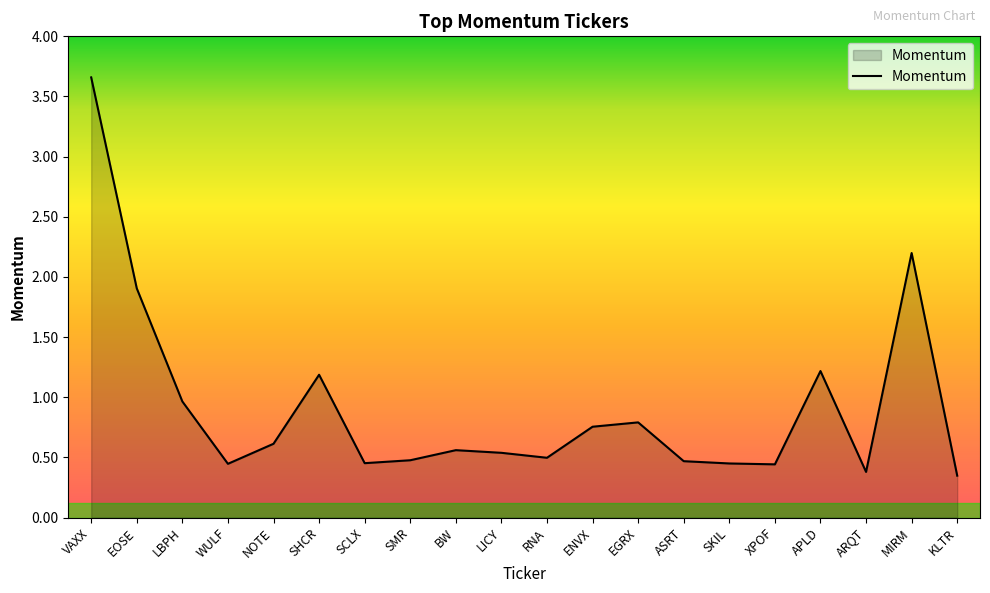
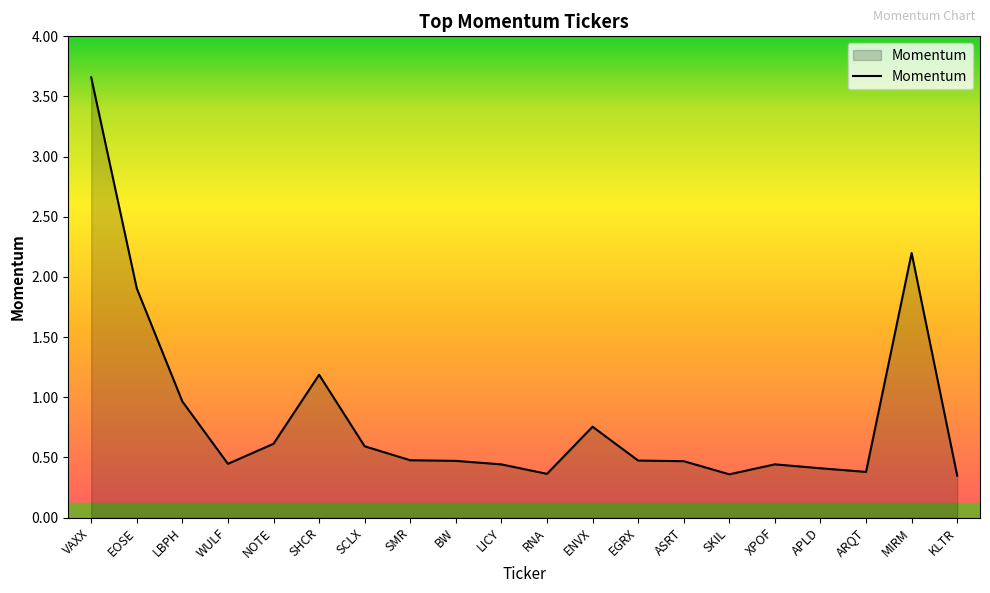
SCLX: 0.45 -> 0.59
BW: 0.56 -> 0.47
LICY: 0.54 -> 0.44
RNA: 0.50 -> 0.36
EGRX: 0.79 -> 0.47
SKIL: 0.45 -> 0.36
APLD: 1.22 -> 0.41
